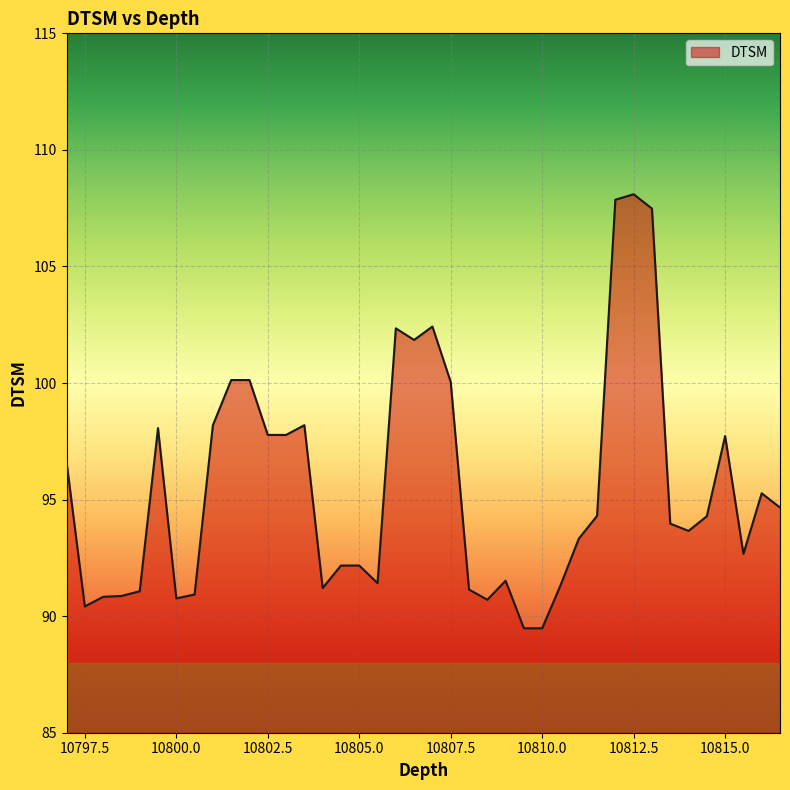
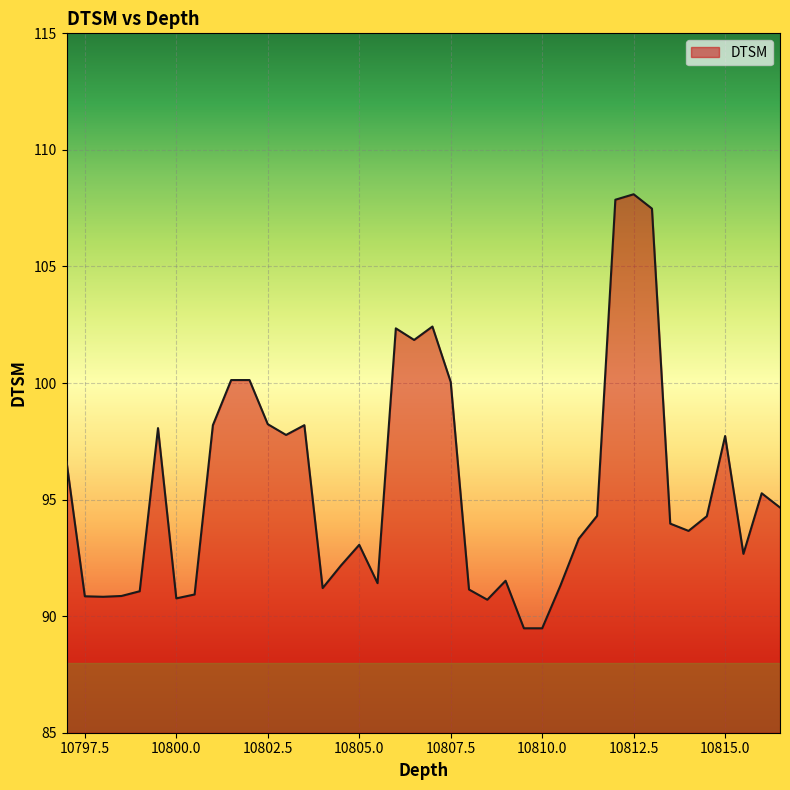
10797.5: 90.4 -> 90.9
10802.5: 97.8 -> 98.2
10805.0: 92.2 -> 93.1
